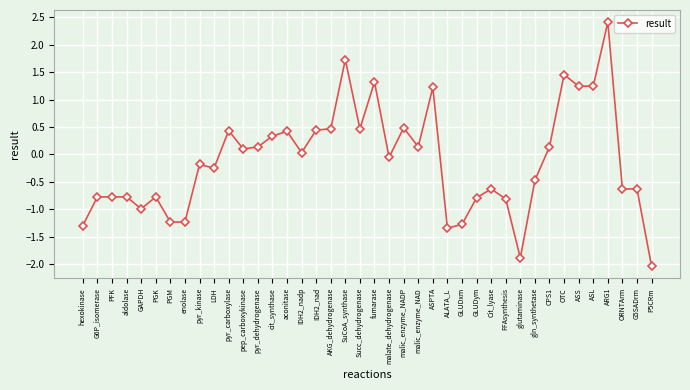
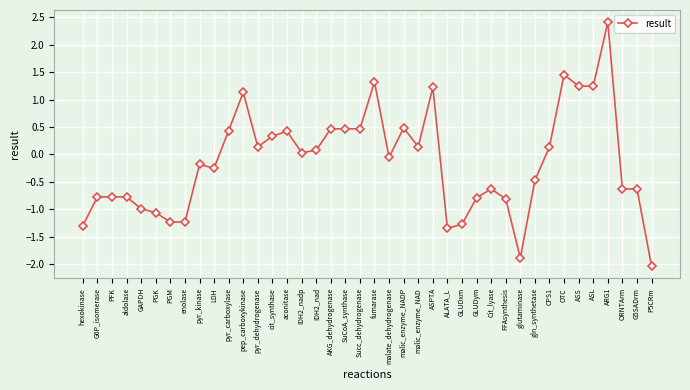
PGK: -0.8 -> -1.1
pep_carboxykinase: 0.1 -> 1.1
IDH2_nad: 0.4 -> 0.1
SuCoA_synthase: 1.7 -> 0.5
